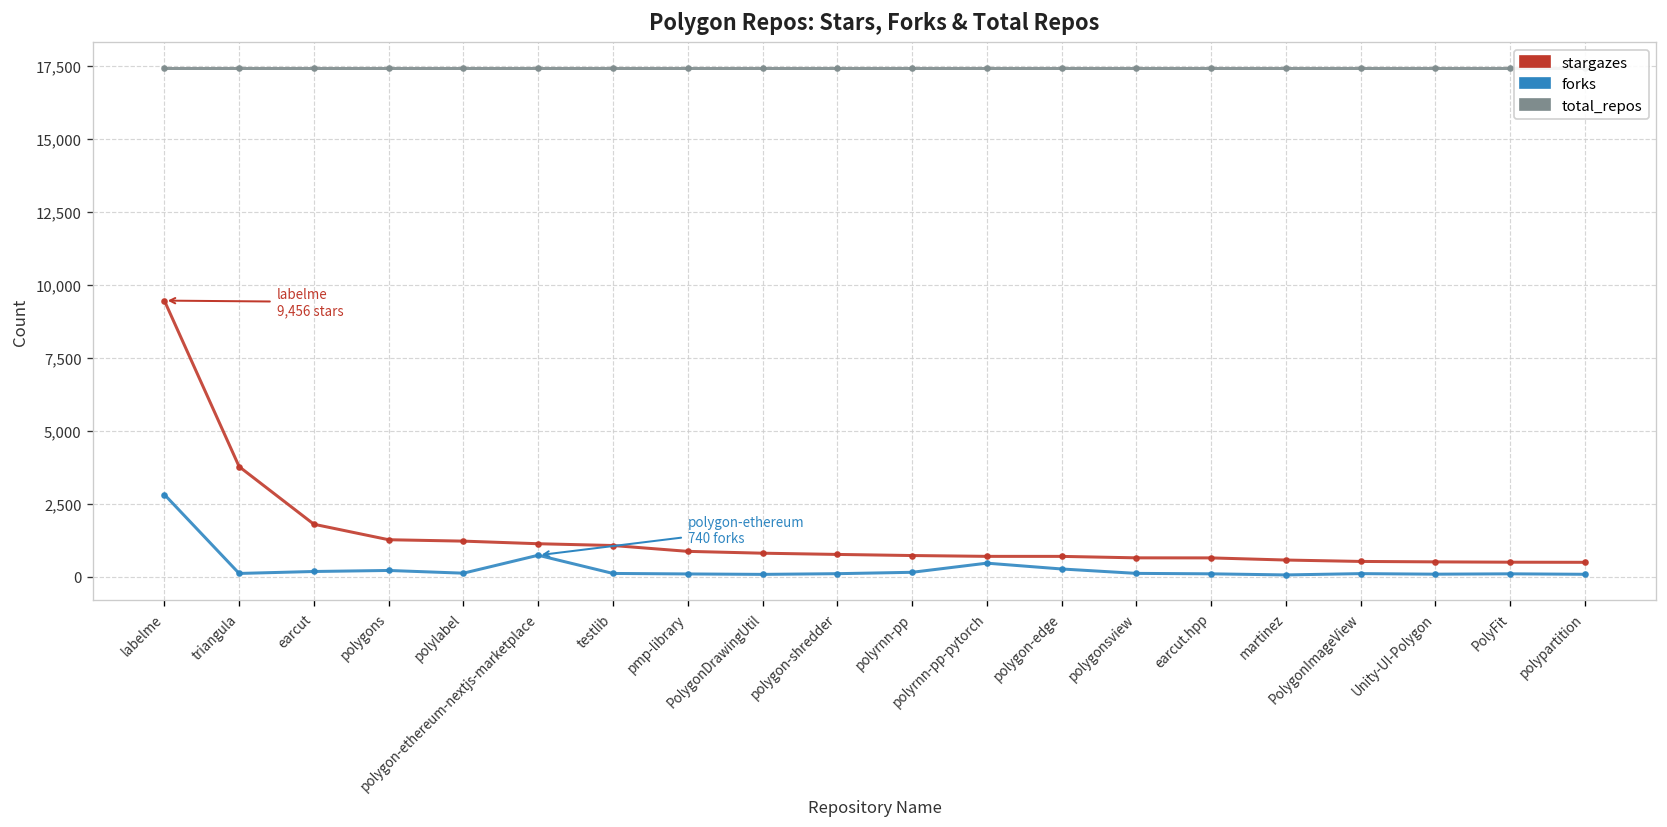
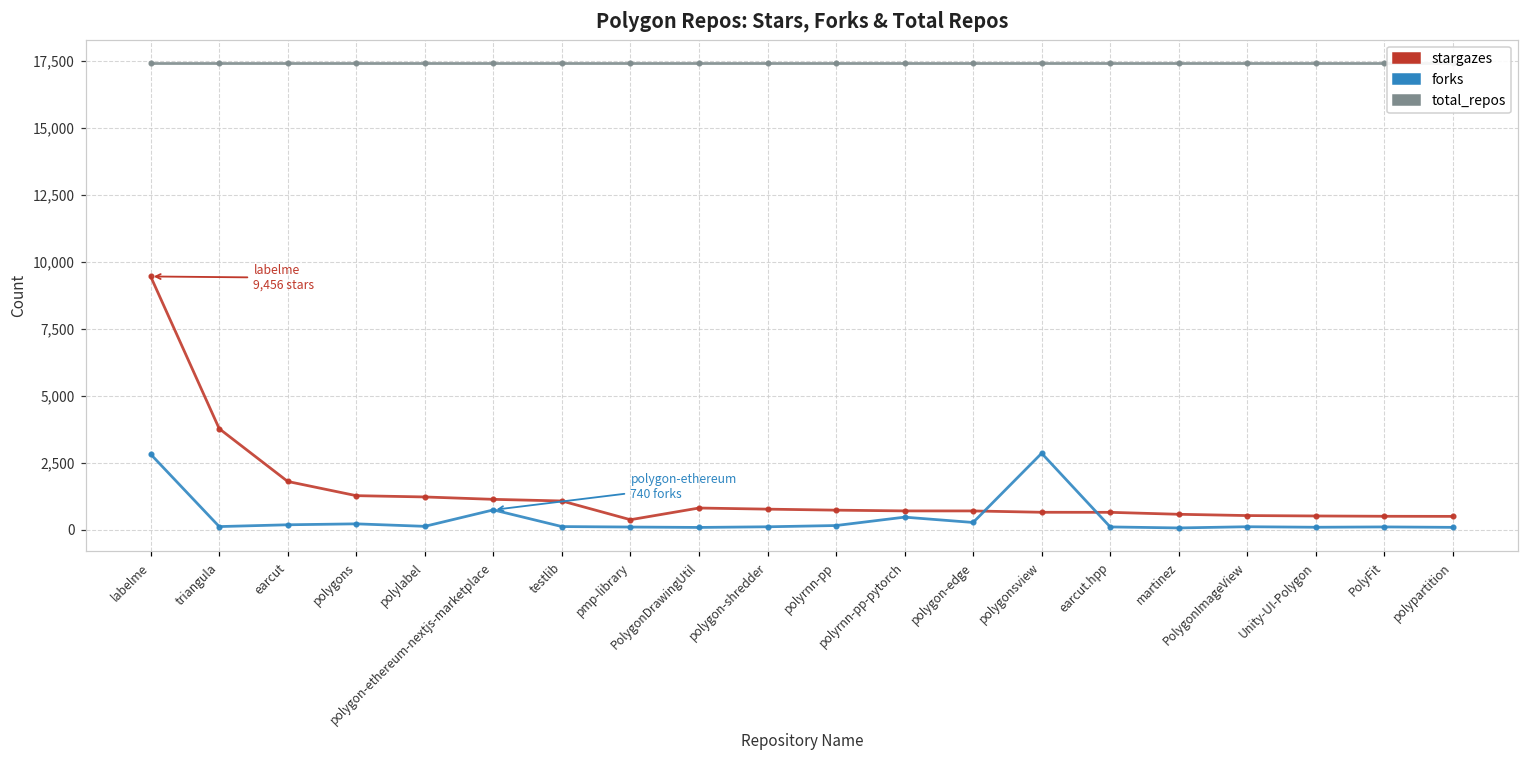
stargazes, pmp-library: 900 -> 400
forks, polygonsview: 100 -> 2,900
